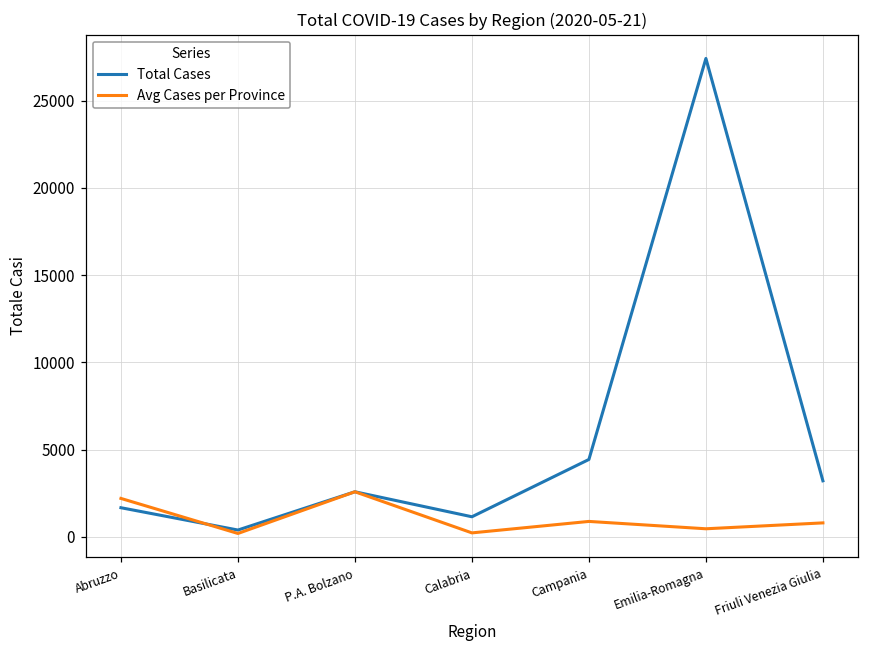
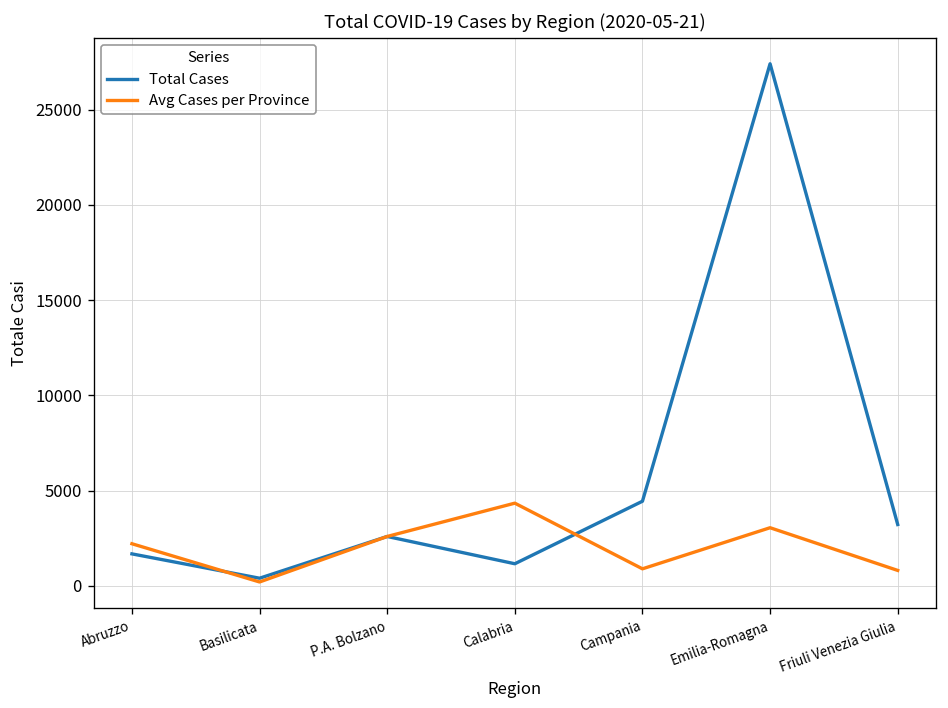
Avg Cases per Province, Calabria: 200 -> 4300
Avg Cases per Province, Emilia-Romagna: 500 -> 3000
